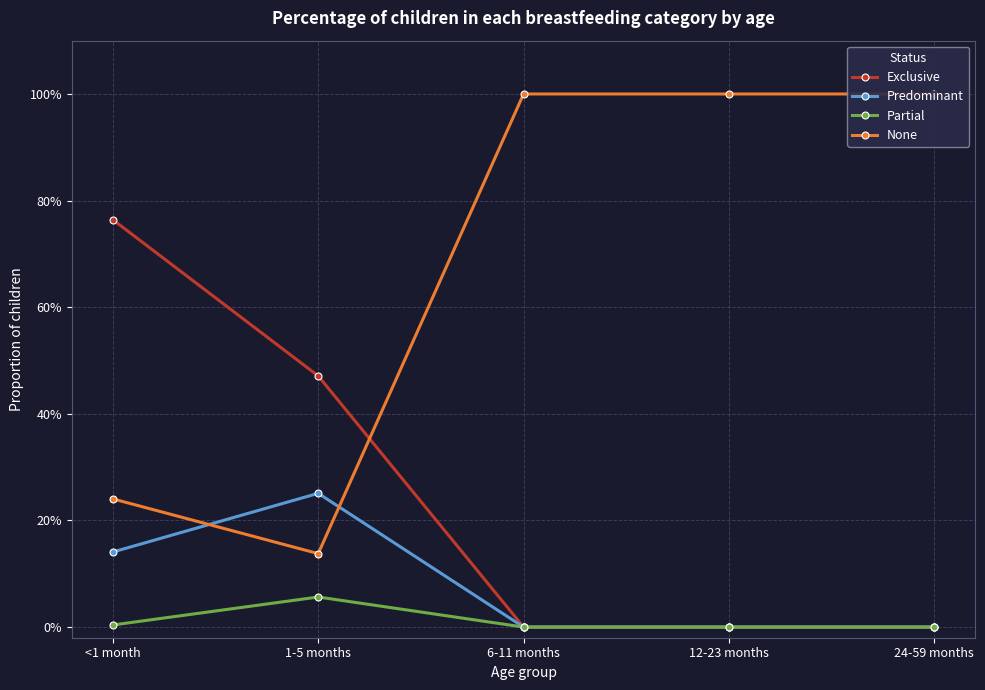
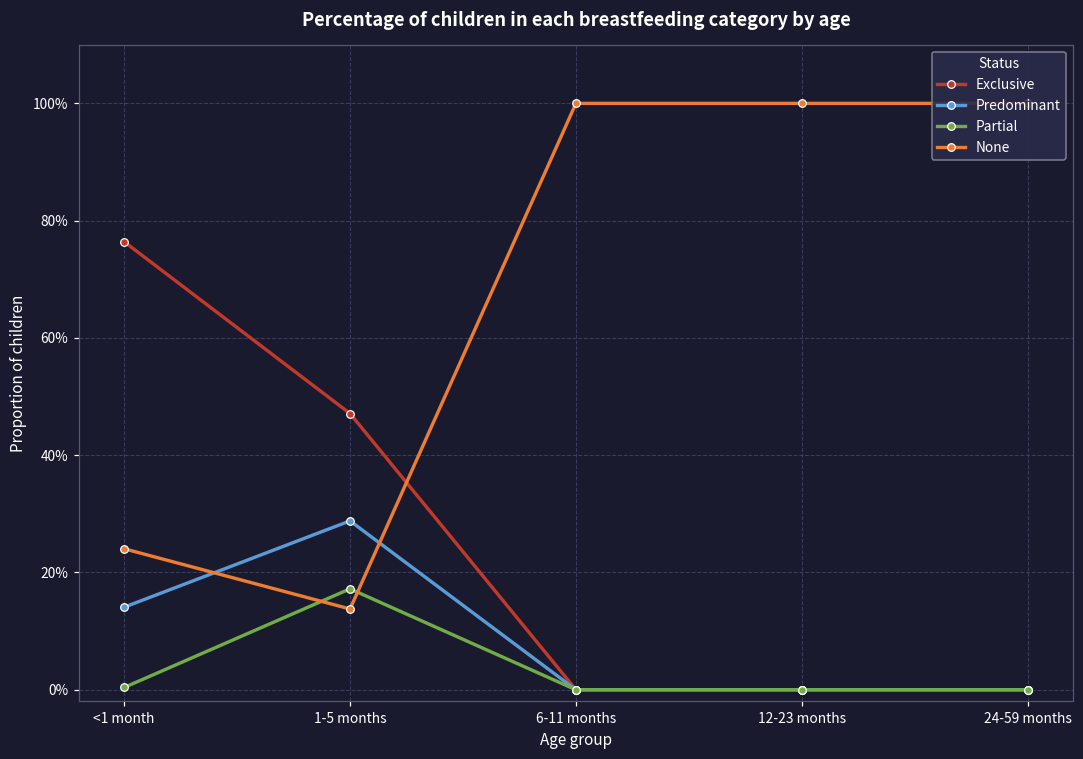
Predominant, 1-5 months: 25% -> 29%
Partial, 1-5 months: 6% -> 17%
